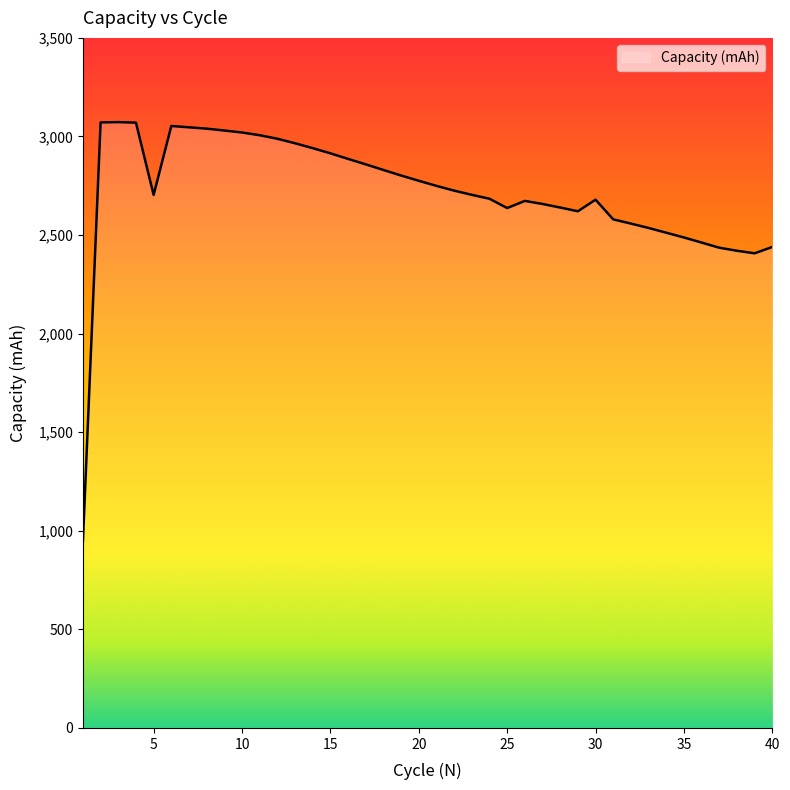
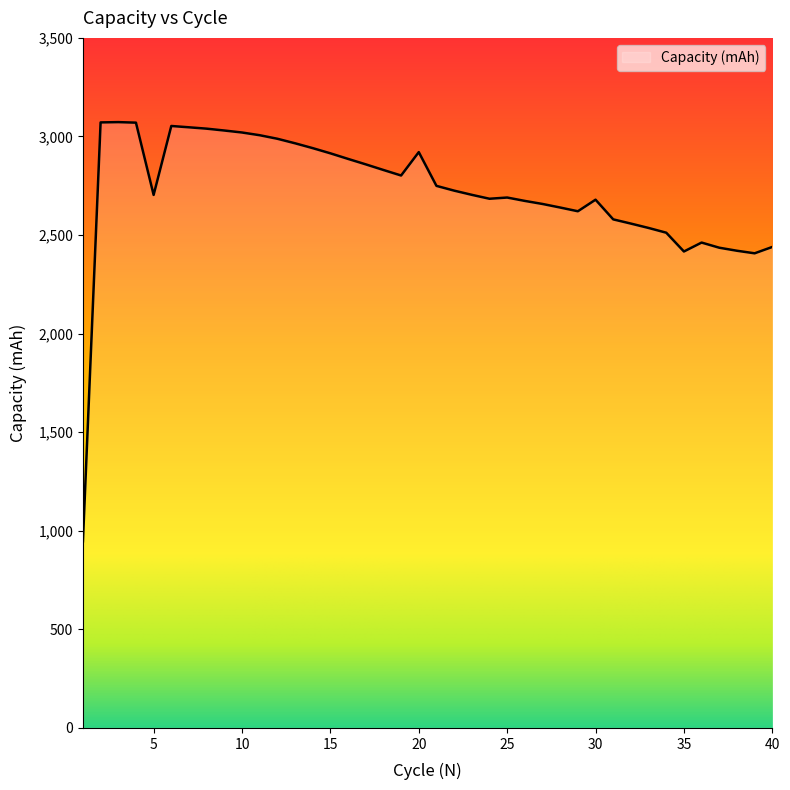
20: 2,780 -> 2,920
25: 2,640 -> 2,690
35: 2,490 -> 2,420
